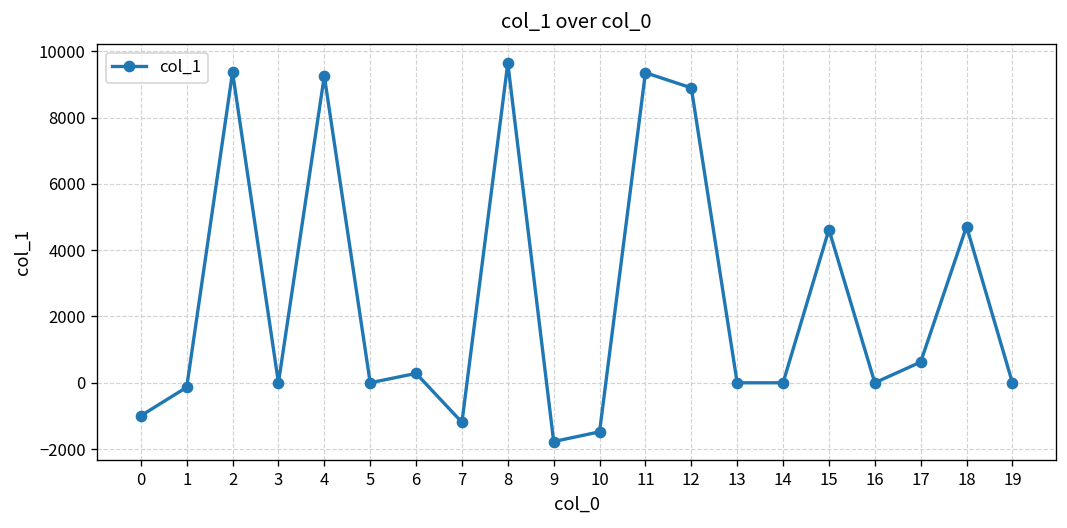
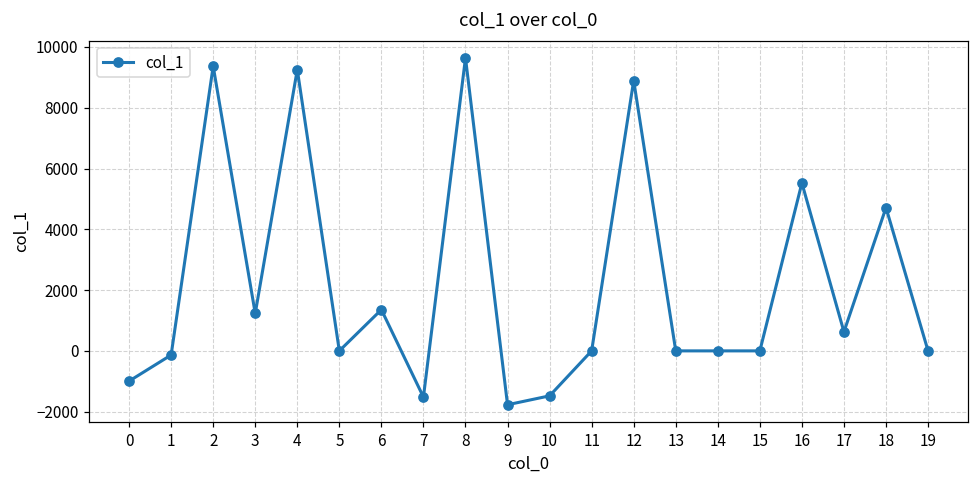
3: 0 -> 1200
6: 300 -> 1400
7: -1200 -> -1500
11: 9400 -> 0
15: 4600 -> 0
16: 0 -> 5500
